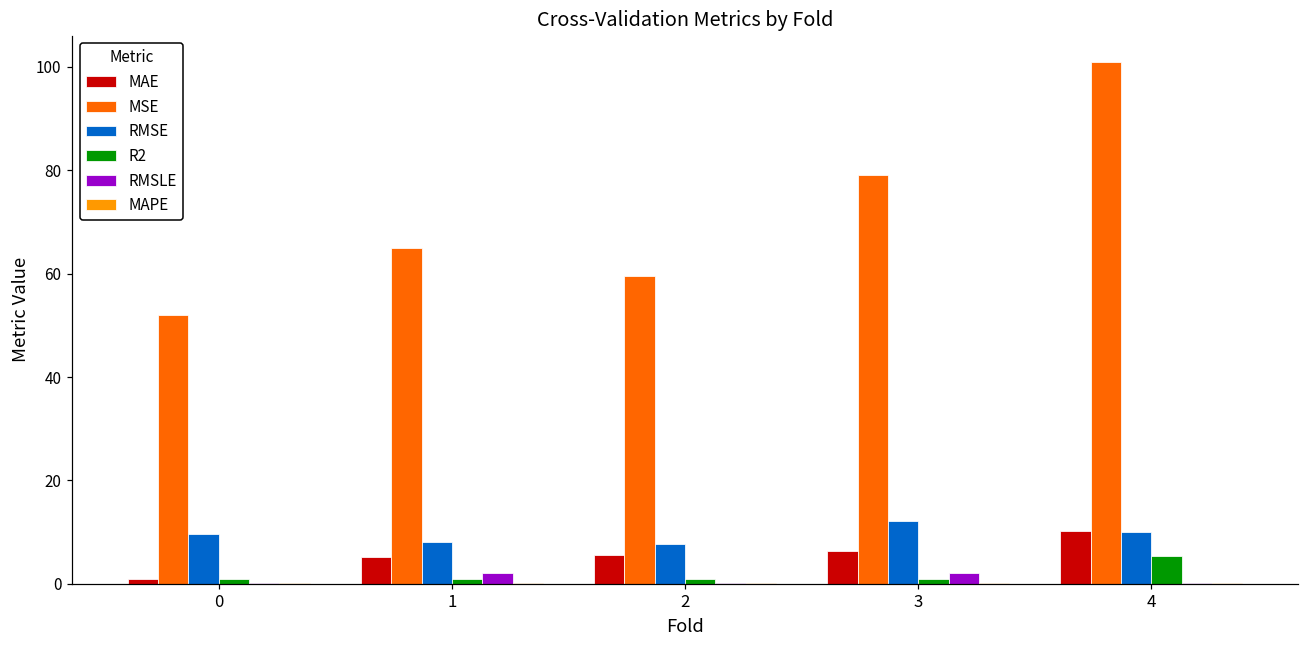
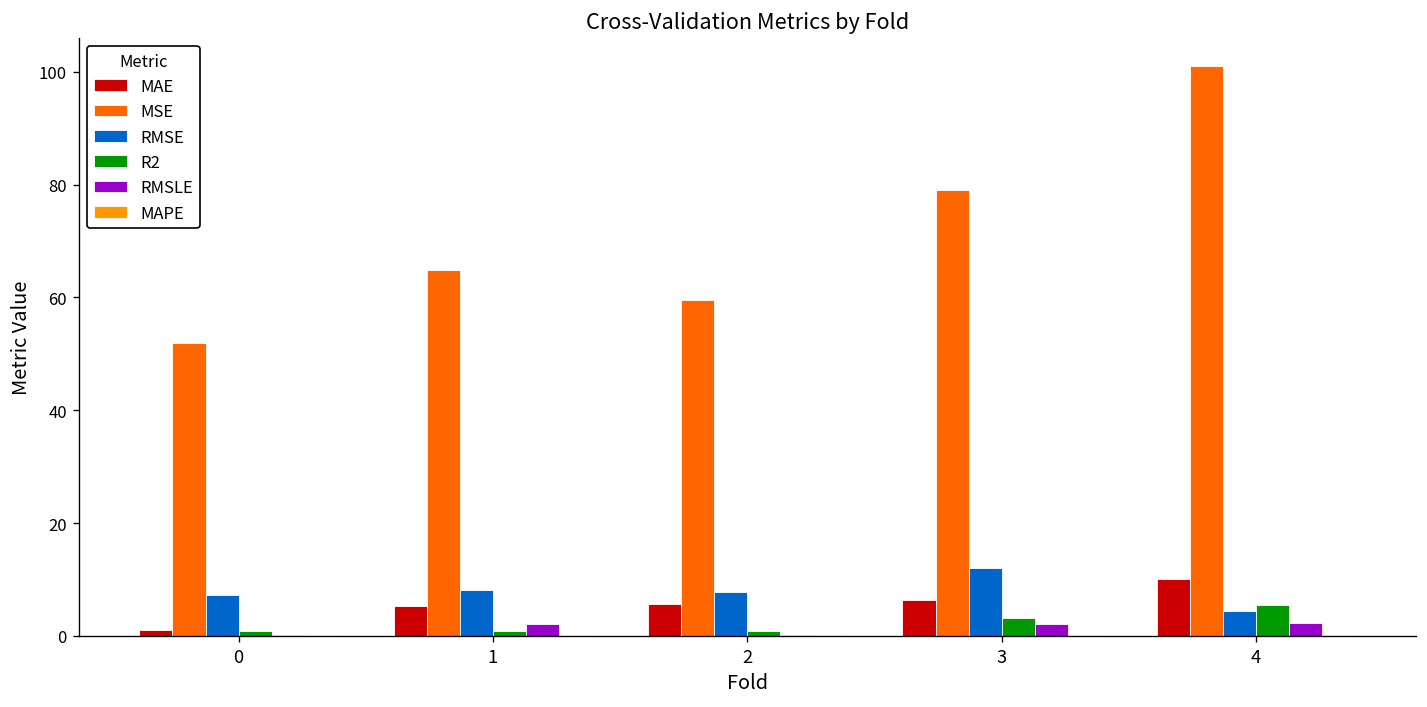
RMSE, 0: 10 -> 7
R2, 3: 1 -> 3
RMSE, 4: 10 -> 4
RMSLE, 4: 0 -> 2
